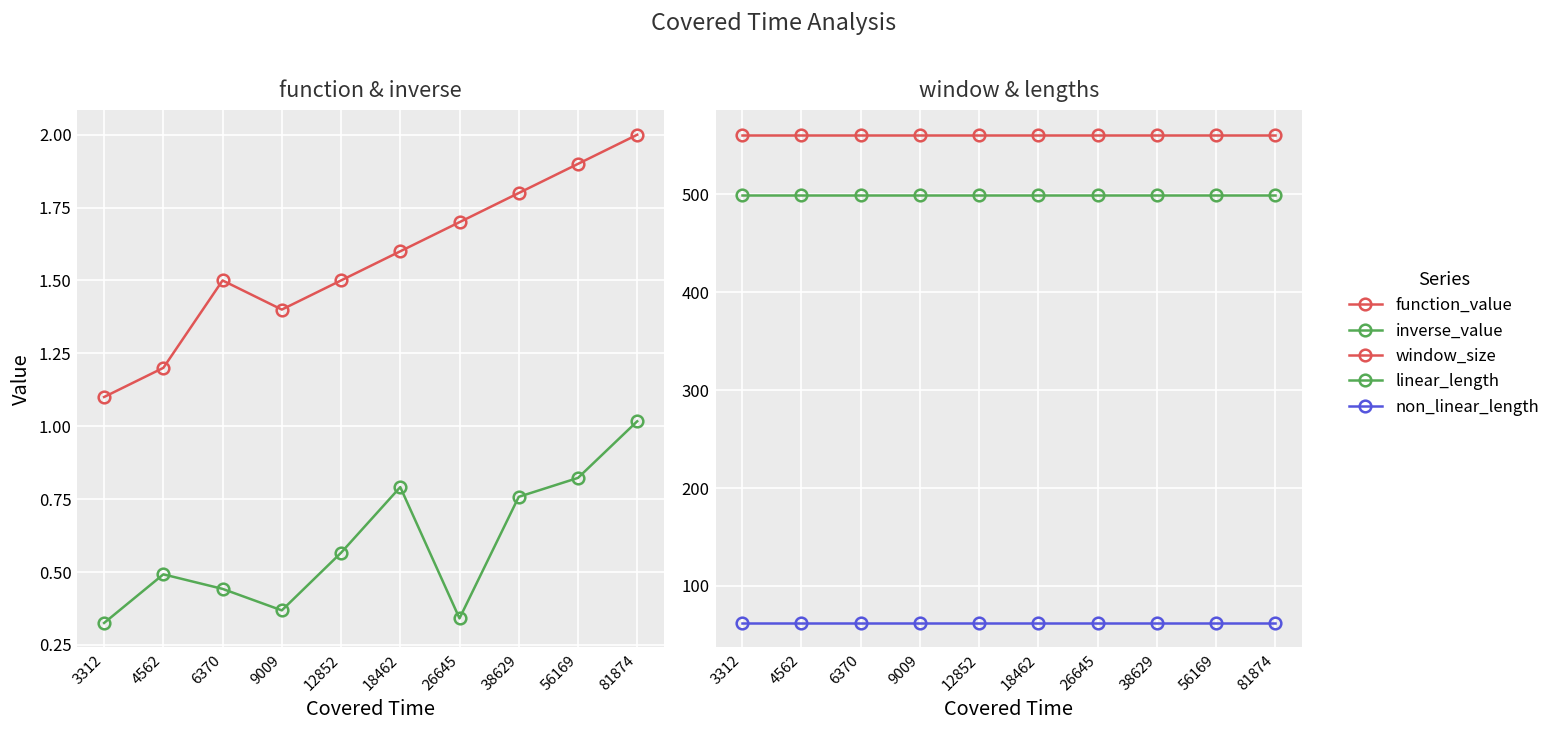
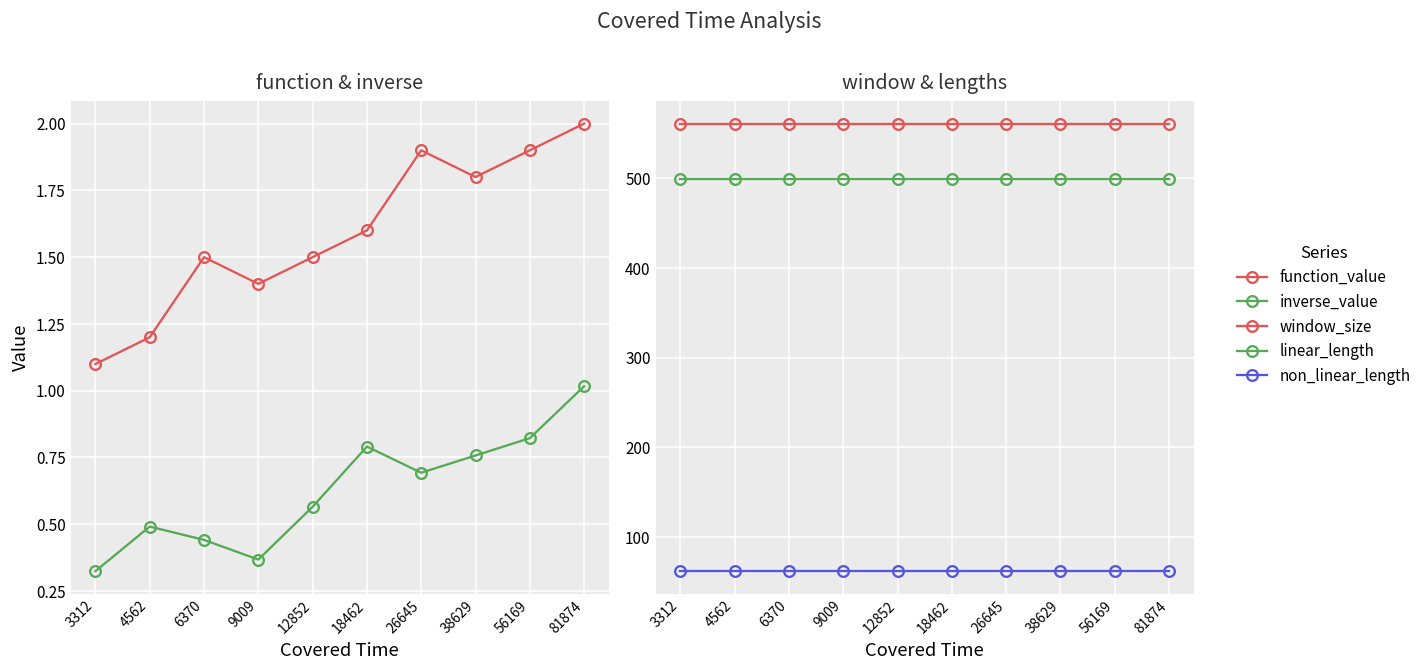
function & inverse, function_value, 26645: 1.7 -> 1.9
function & inverse, inverse_value, 26645: 0.34 -> 0.69
